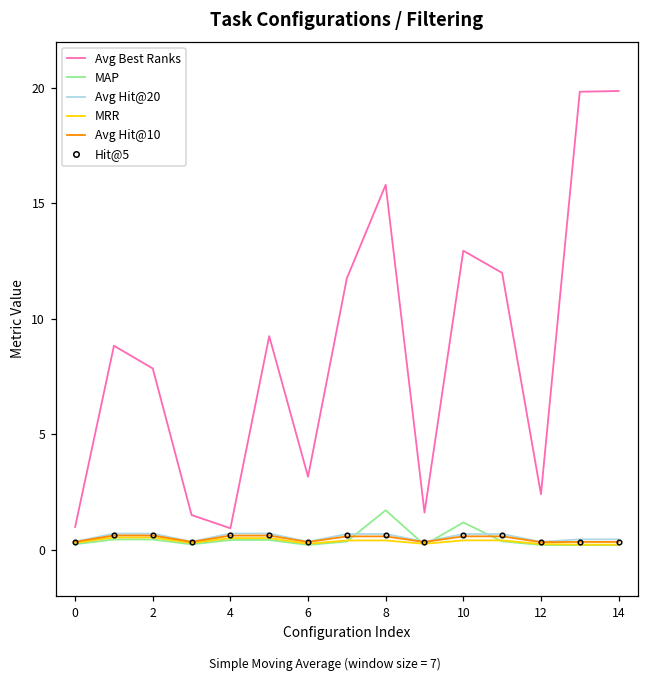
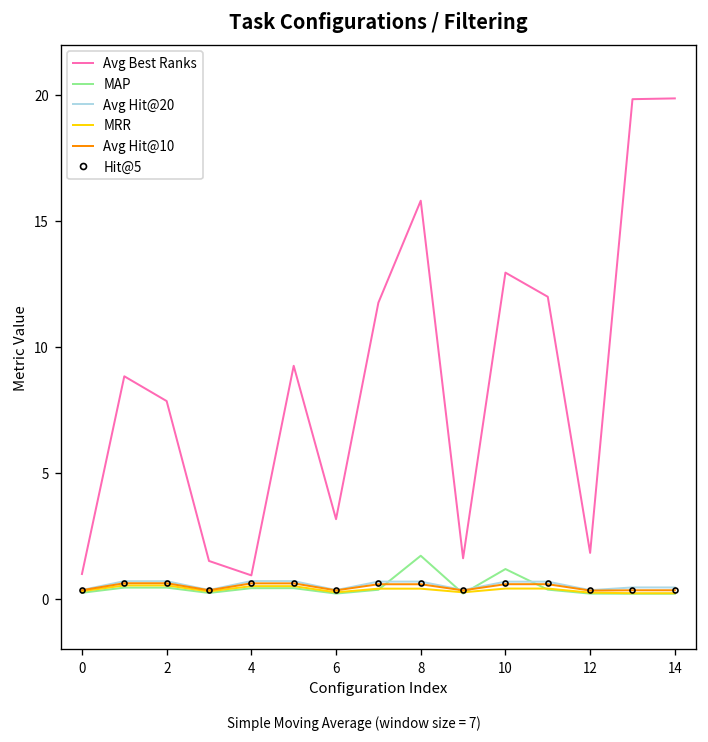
Avg Best Ranks, 12: 2.4 -> 1.8
